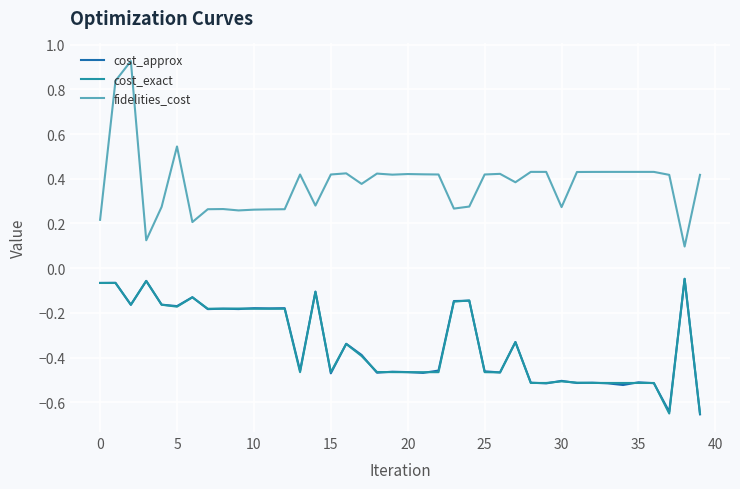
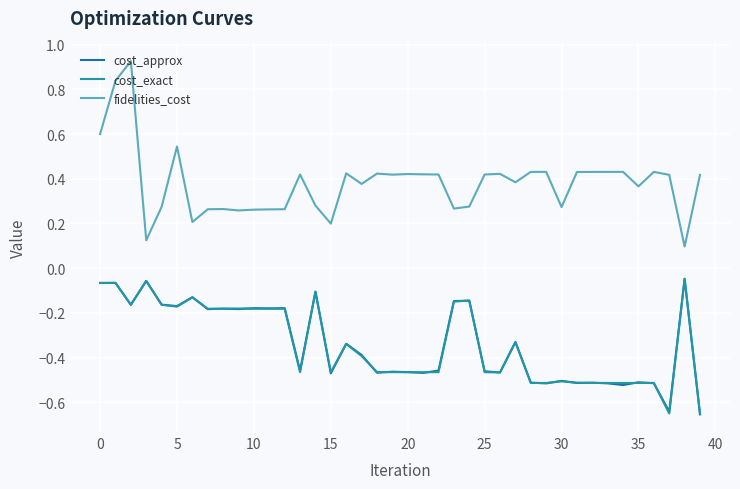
fidelities_cost, 0: 0.22 -> 0.60
fidelities_cost, 15: 0.42 -> 0.20
fidelities_cost, 35: 0.43 -> 0.37
